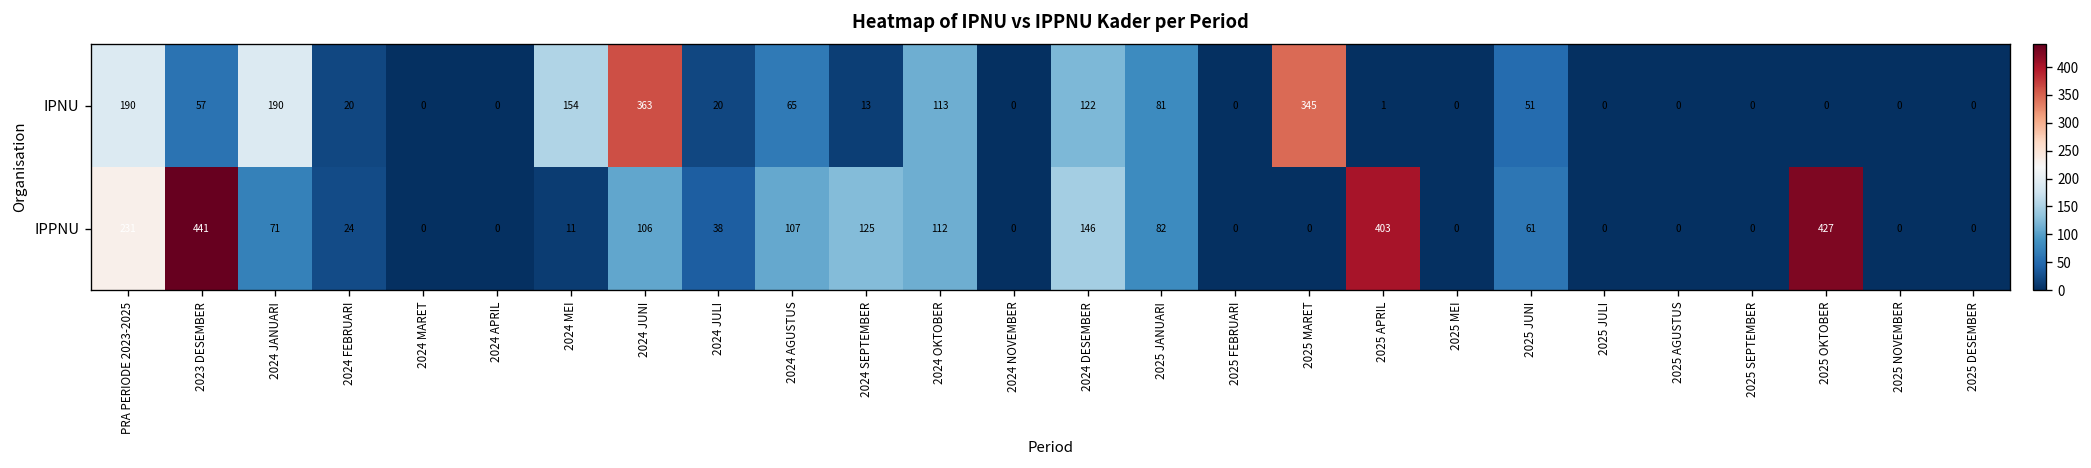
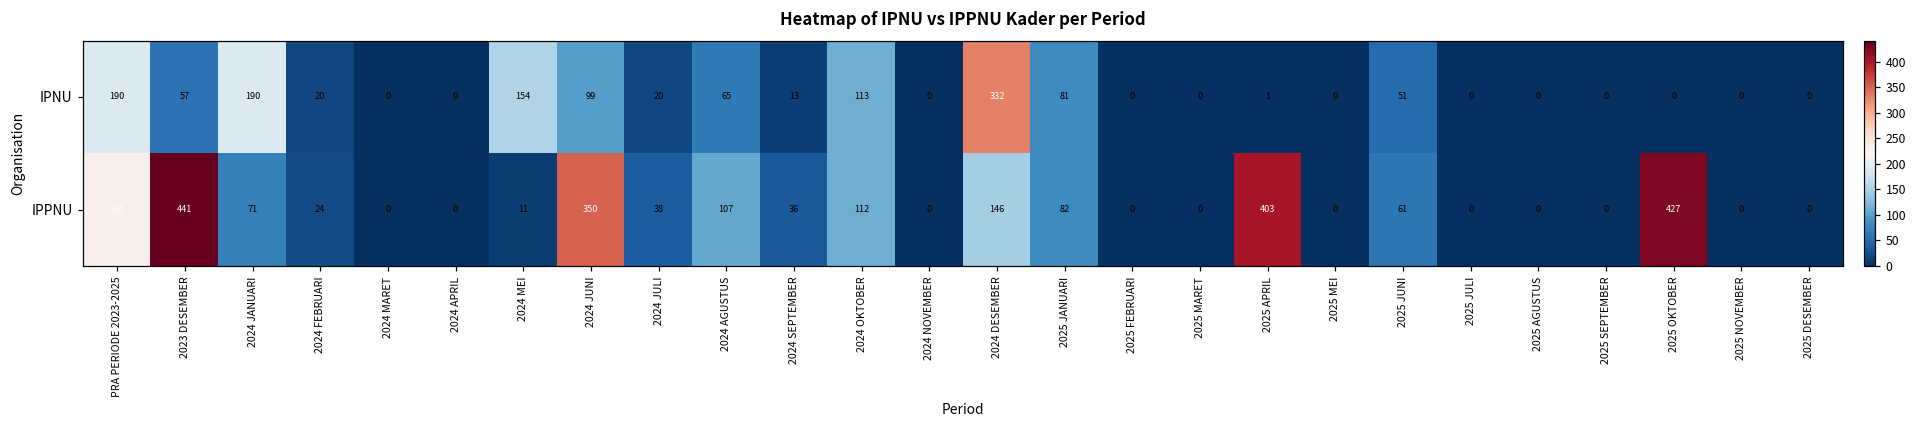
IPNU, 2024 JUNI: 363 -> 99
IPNU, 2024 DESEMBER: 122 -> 332
IPNU, 2025 MARET: 345 -> 0
IPPNU, 2024 JUNI: 106 -> 350
IPPNU, 2024 SEPTEMBER: 125 -> 36
